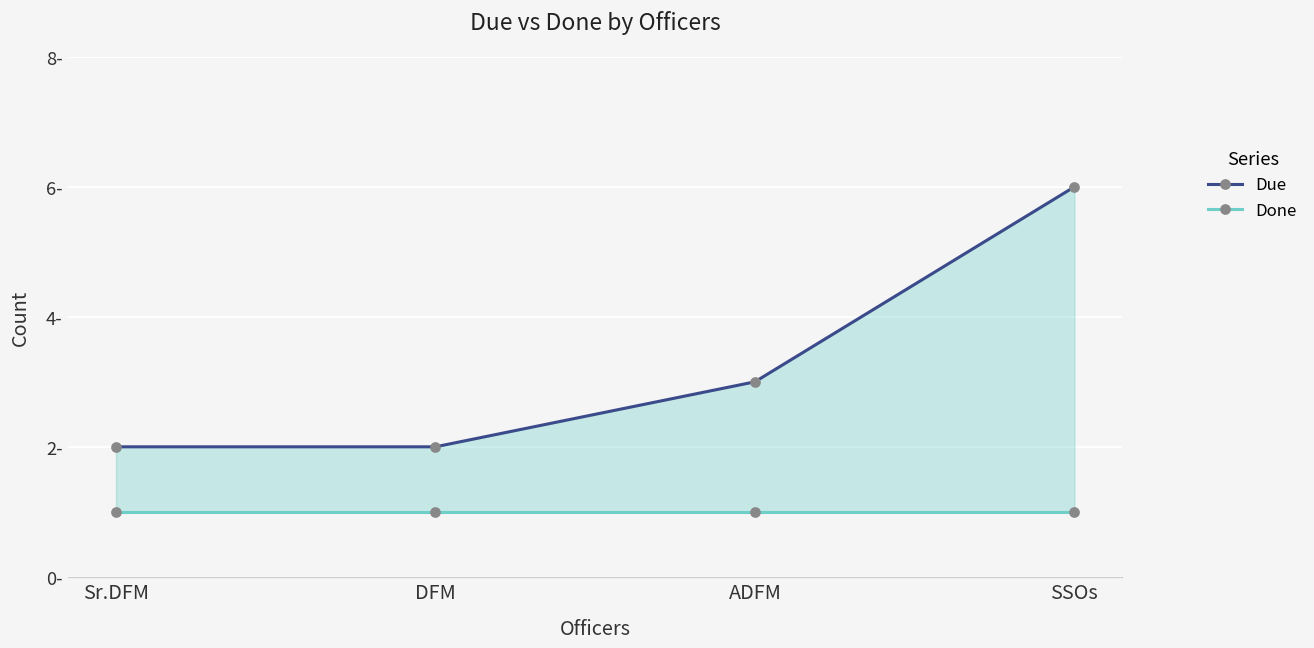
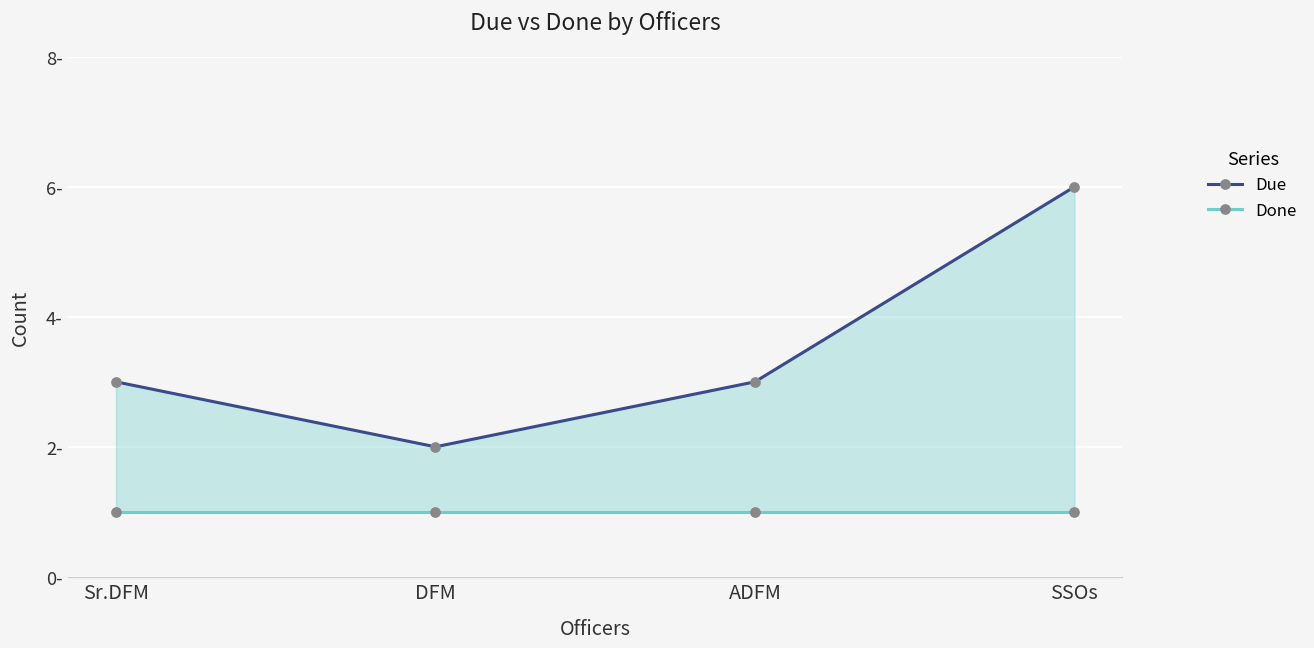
Due, Sr.DFM: 2- -> 3-
